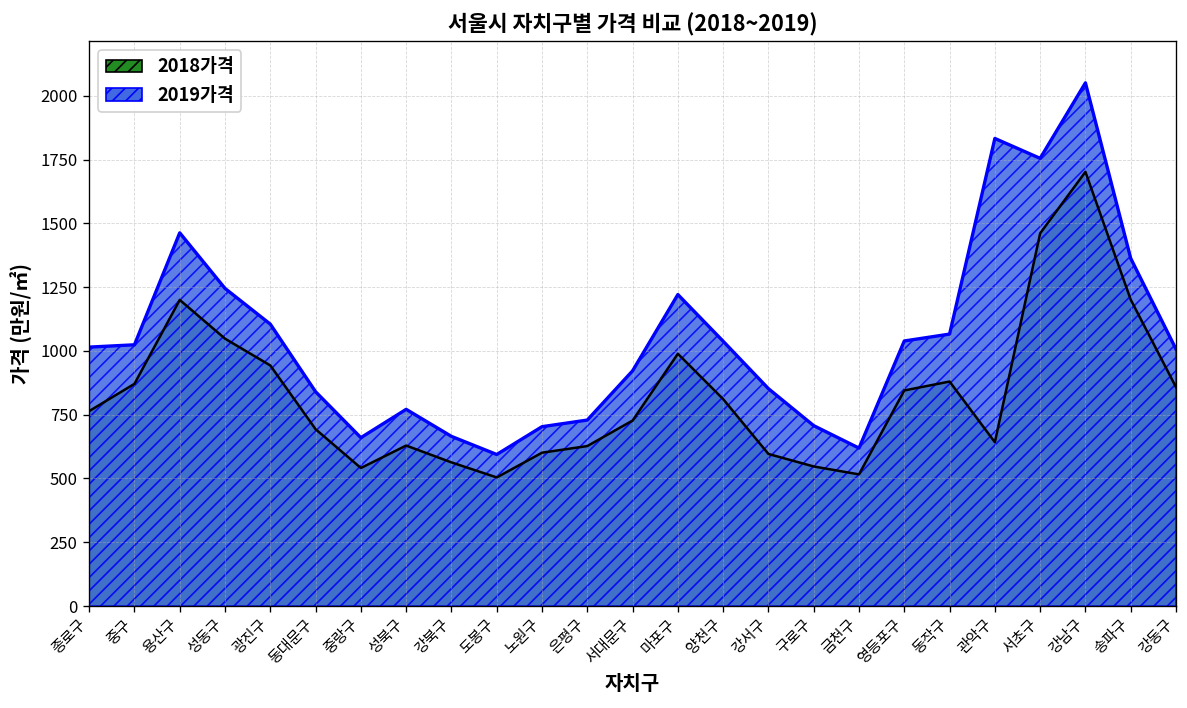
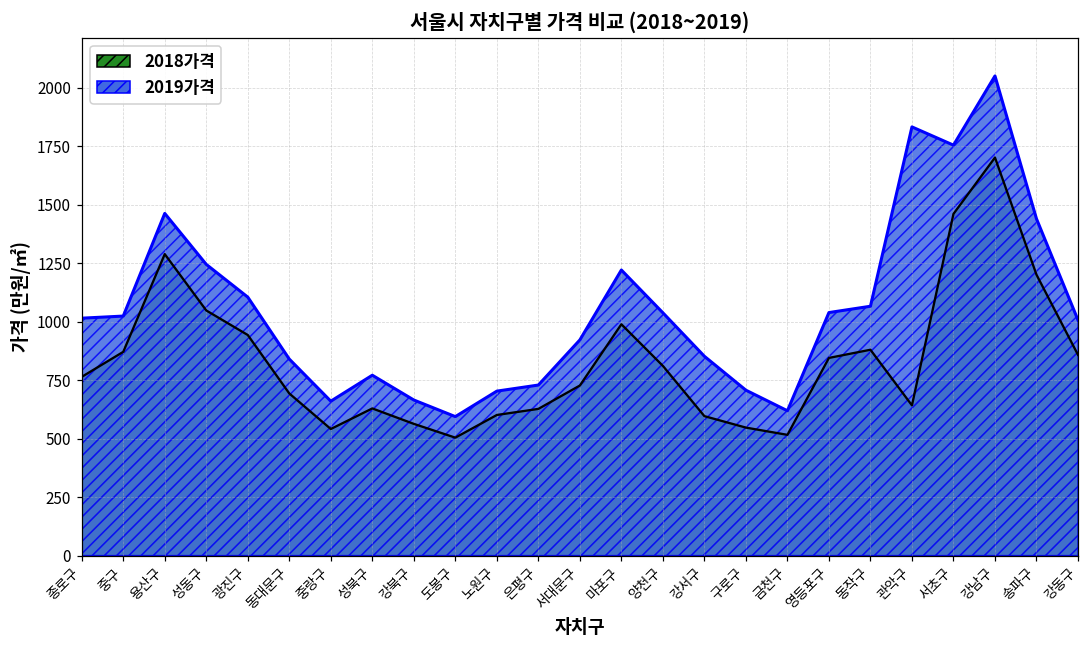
2018가격, 용산구: 1200 -> 1290
2019가격, 송파구: 1360 -> 1440
